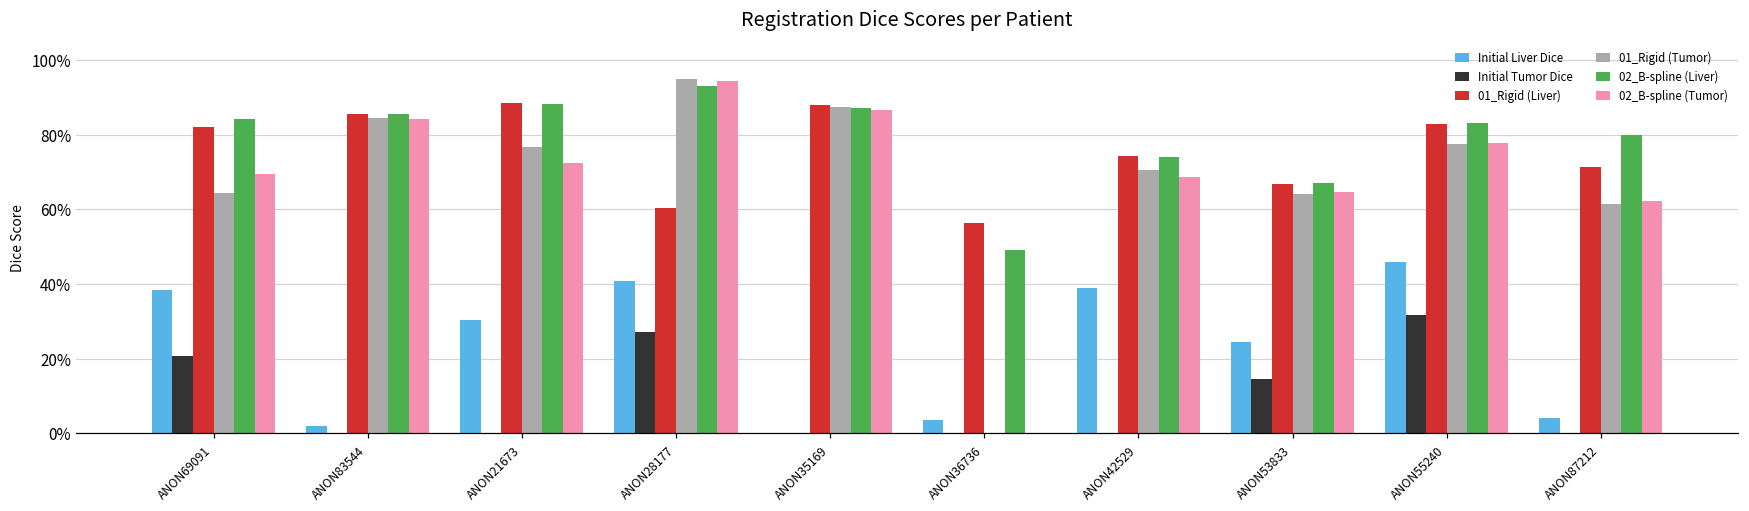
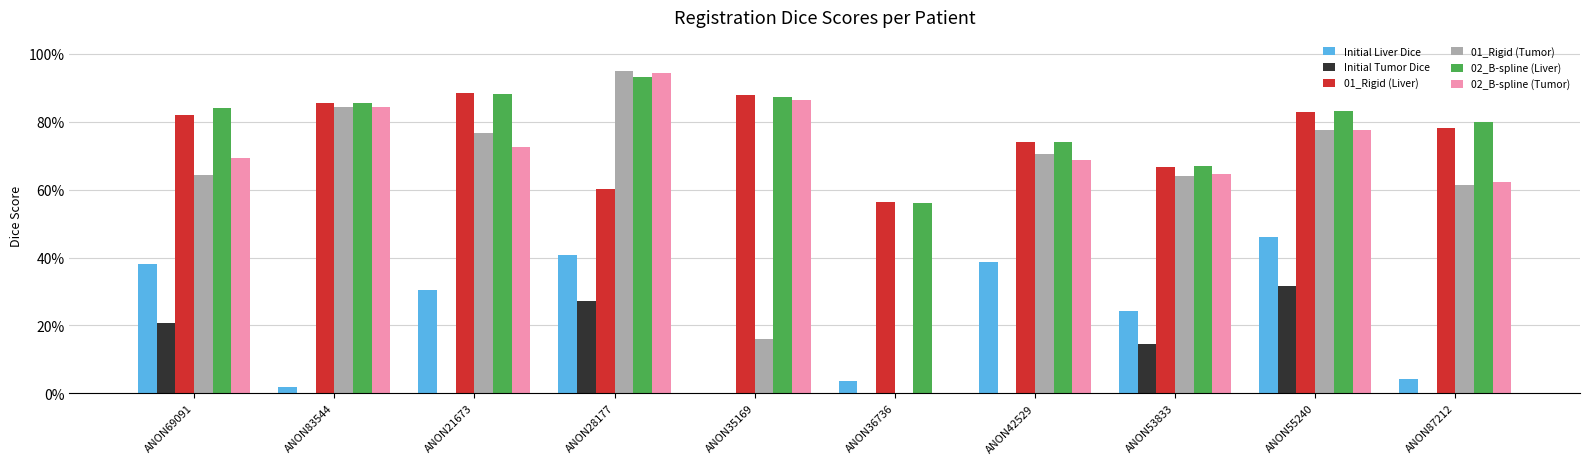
01_Rigid (Tumor), ANON35169: 87% -> 16%
02_B-spline (Liver), ANON36736: 49% -> 56%
01_Rigid (Liver), ANON87212: 71% -> 78%
